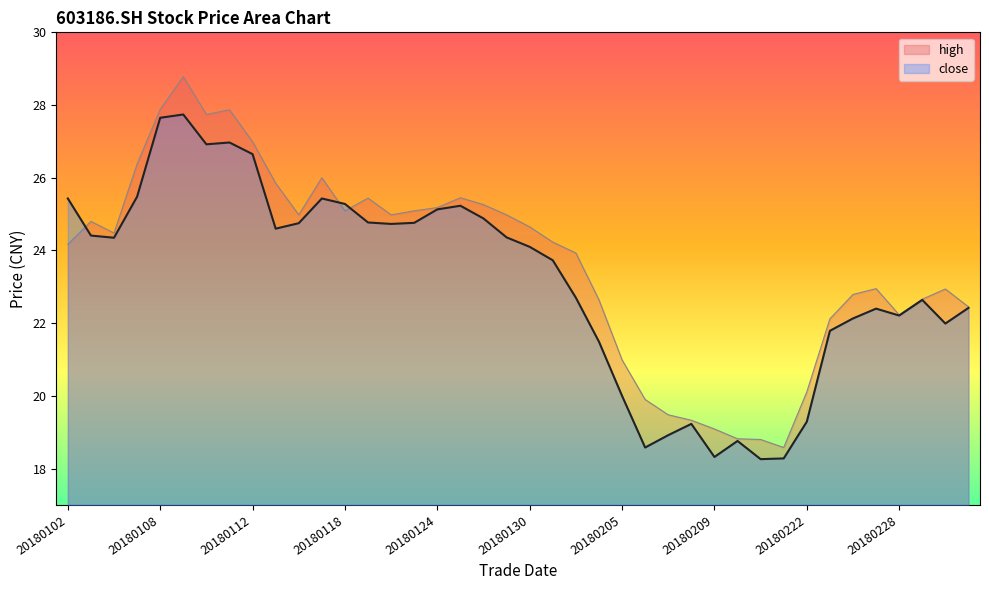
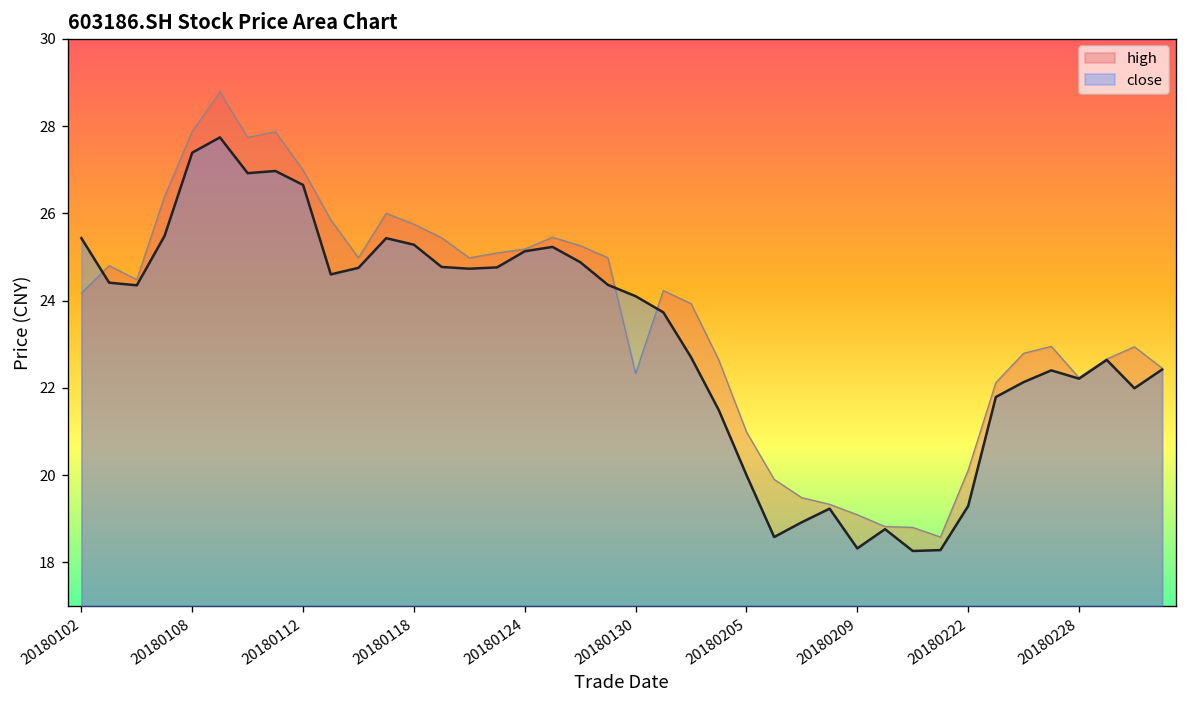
close, 20180108: 27.7 -> 27.4
high, 20180118: 25.1 -> 25.8
high, 20180130: 24.7 -> 22.3
